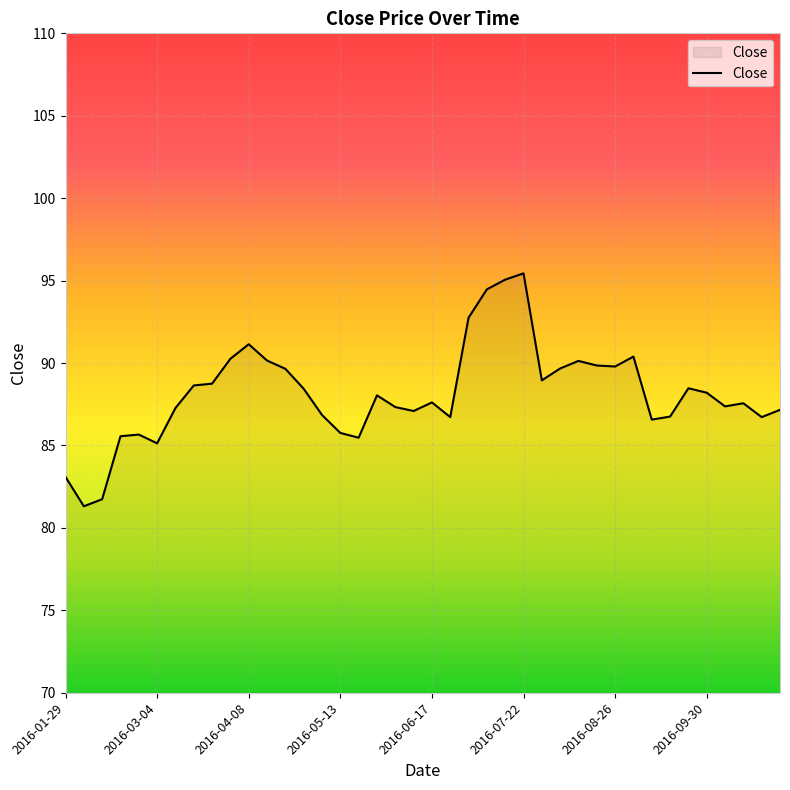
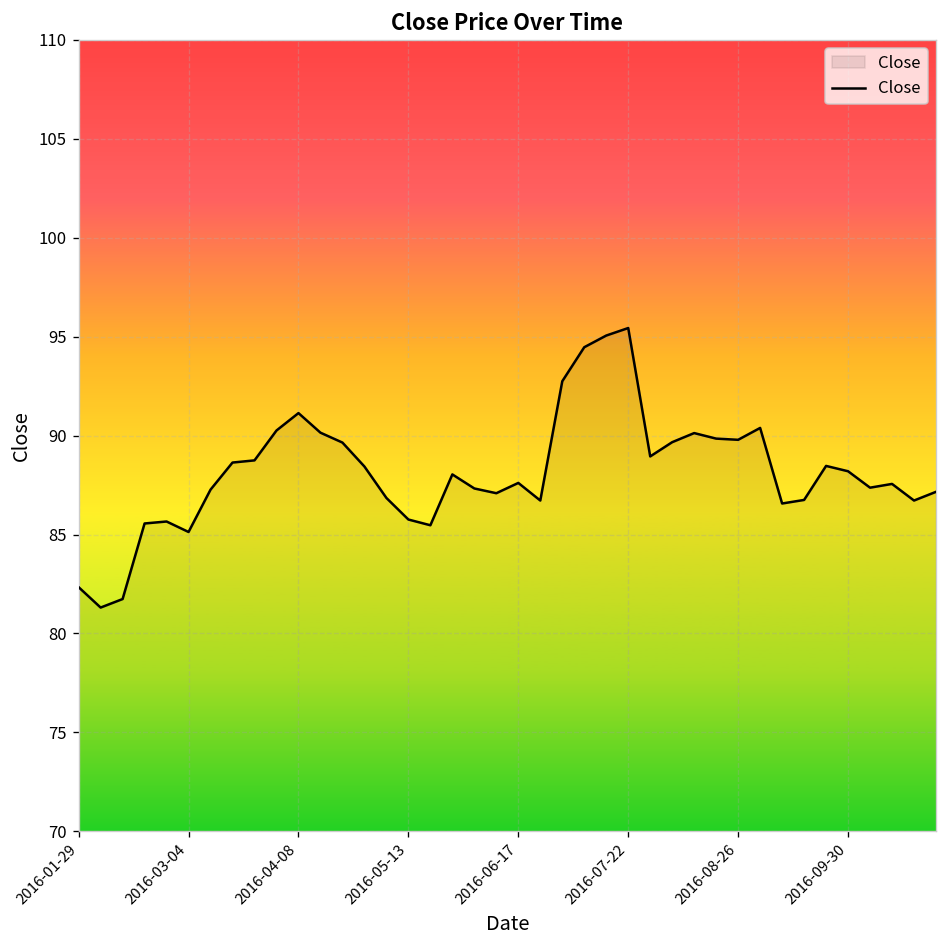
2016-01-29: 83.1 -> 82.3
